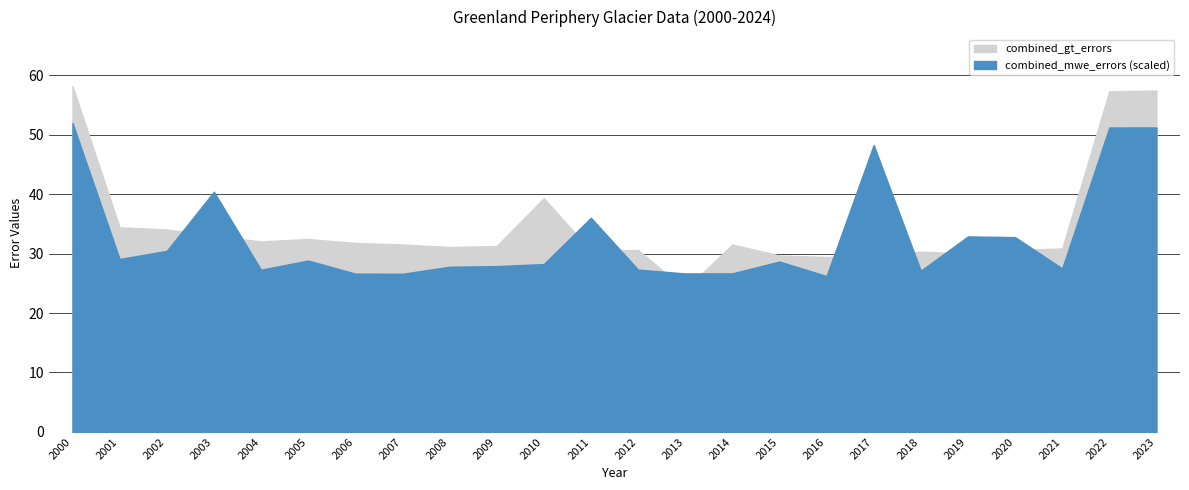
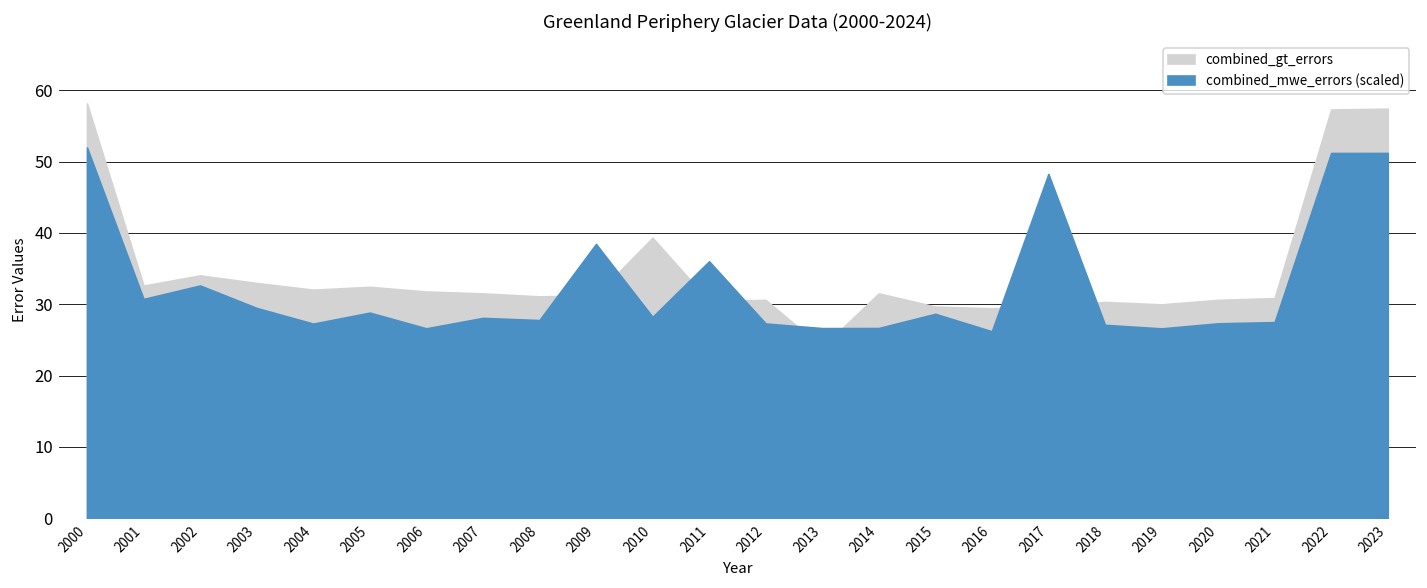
combined_gt_errors, 2001: 34 -> 33
combined_mwe_errors (scaled), 2001: 29 -> 31
combined_mwe_errors (scaled), 2002: 30 -> 33
combined_mwe_errors (scaled), 2003: 40 -> 29
combined_mwe_errors (scaled), 2007: 27 -> 28
combined_mwe_errors (scaled), 2009: 28 -> 38
combined_mwe_errors (scaled), 2019: 33 -> 27
combined_mwe_errors (scaled), 2020: 33 -> 27
